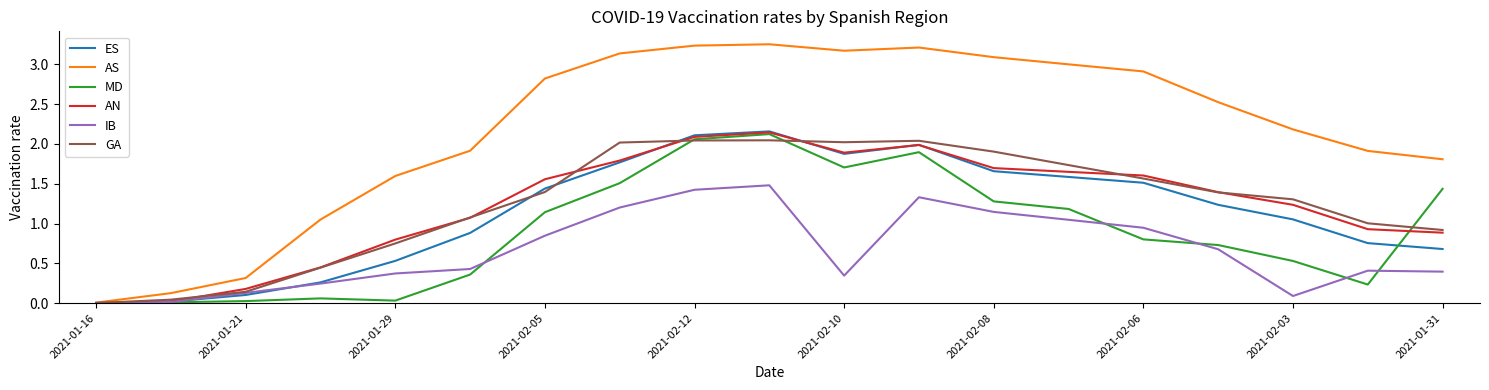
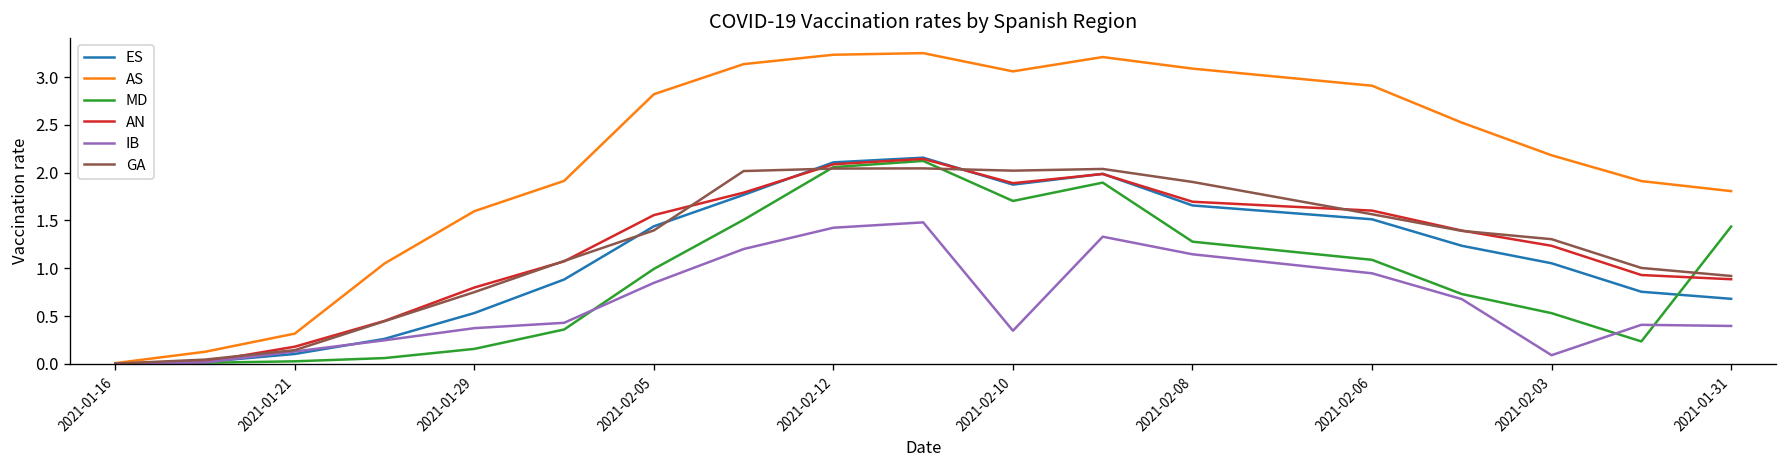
MD, 2021-01-29: 0.0 -> 0.2
MD, 2021-02-05: 1.1 -> 1.0
AS, 2021-02-10: 3.2 -> 3.1
MD, 2021-02-06: 0.8 -> 1.1
